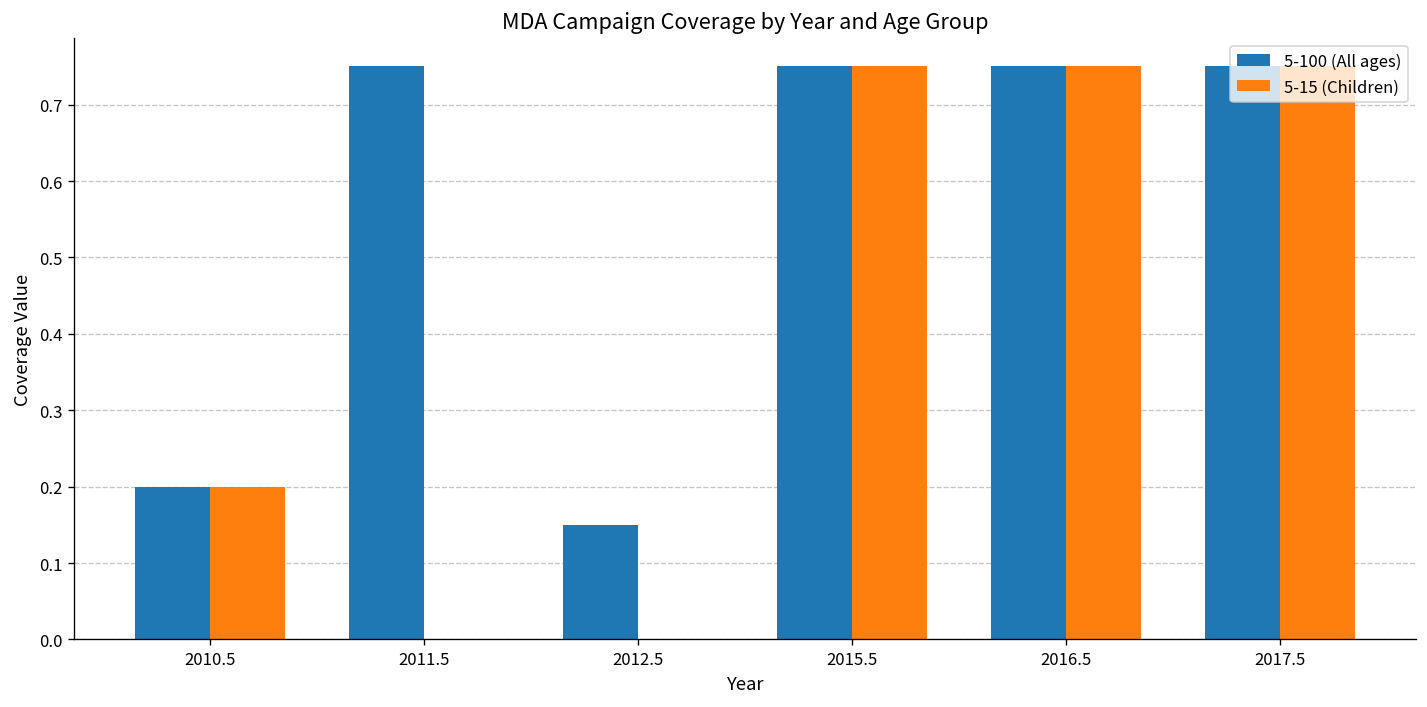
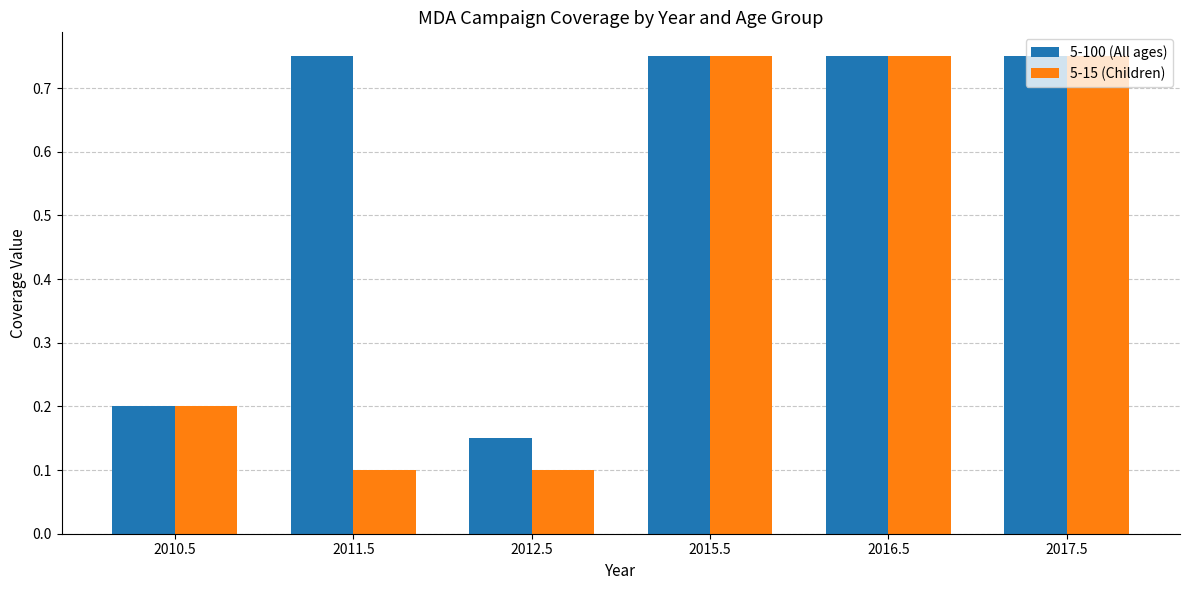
5-15 (Children), 2011.5: 0.0 -> 0.1
5-15 (Children), 2012.5: 0.0 -> 0.1
